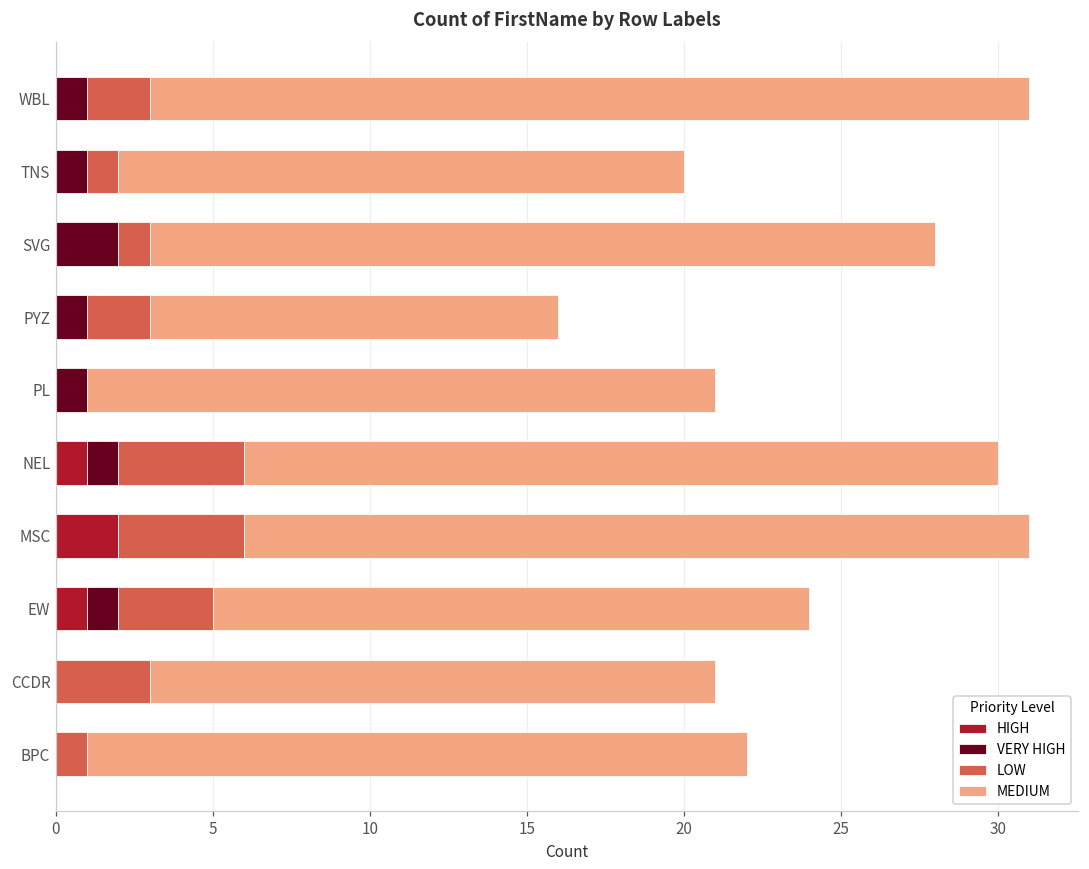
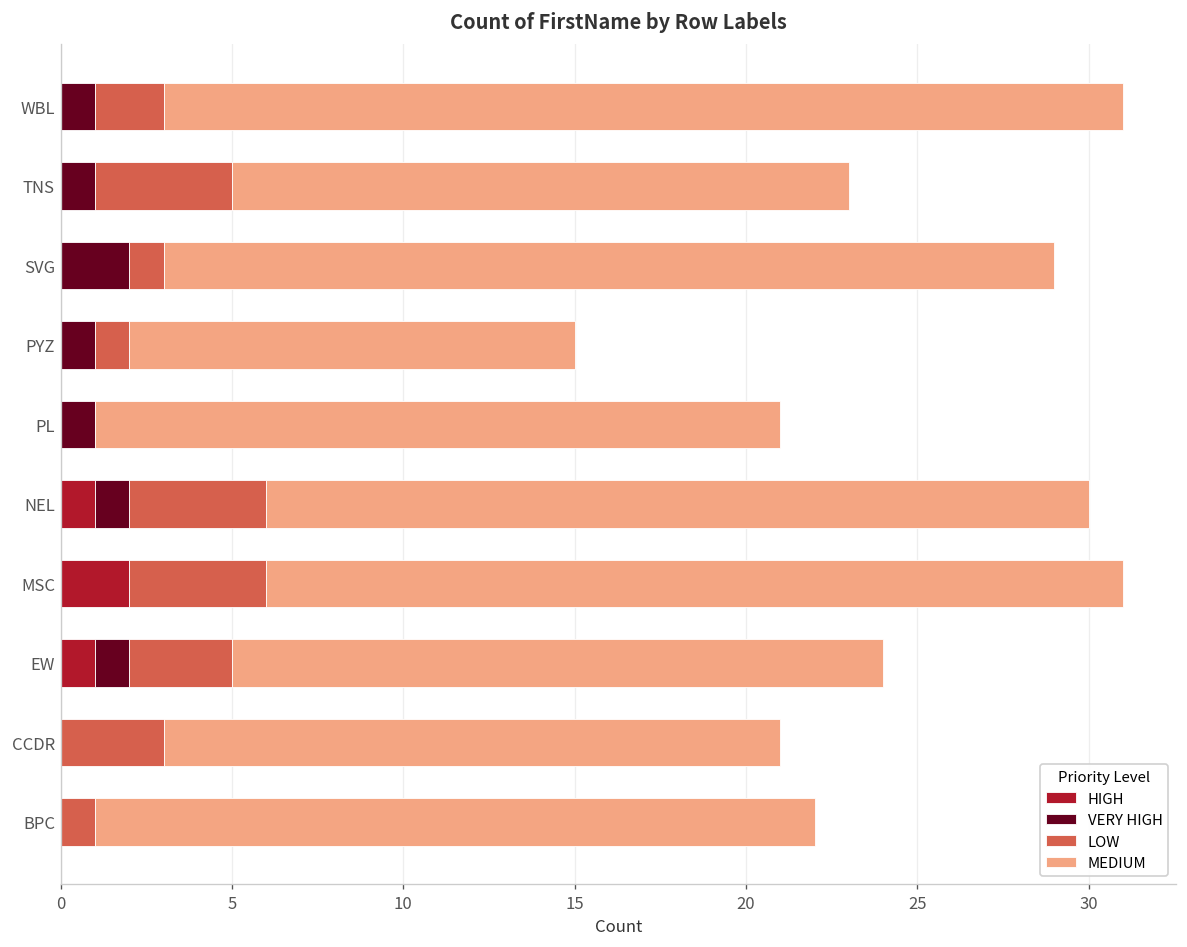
LOW, TNS: 1 -> 4
MEDIUM, SVG: 25 -> 26
LOW, PYZ: 2 -> 1
